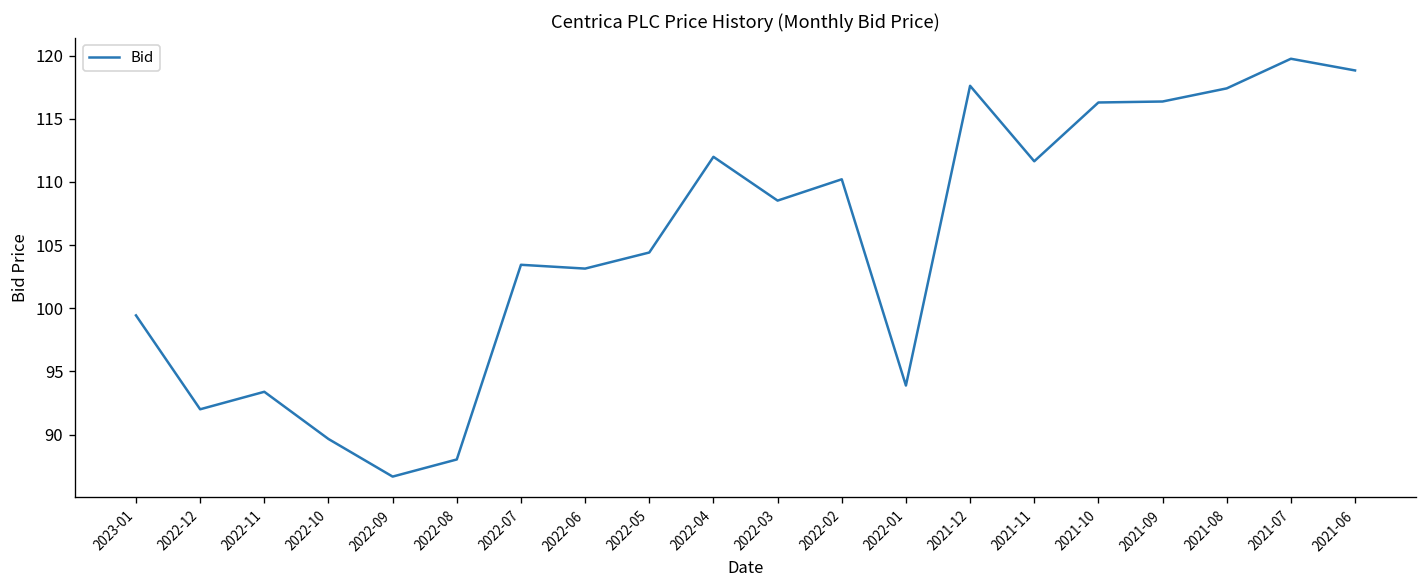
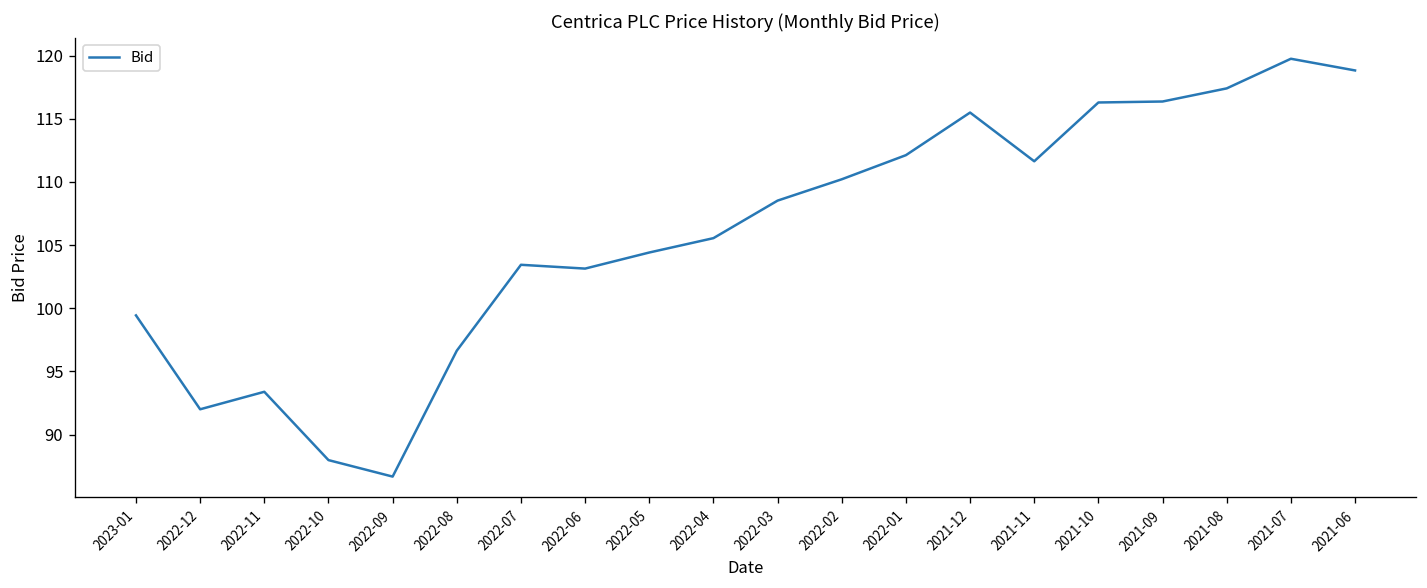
2022-10: 89.7 -> 88.0
2022-08: 88.0 -> 96.6
2022-04: 112.0 -> 105.5
2022-01: 93.9 -> 112.1
2021-12: 117.6 -> 115.5
